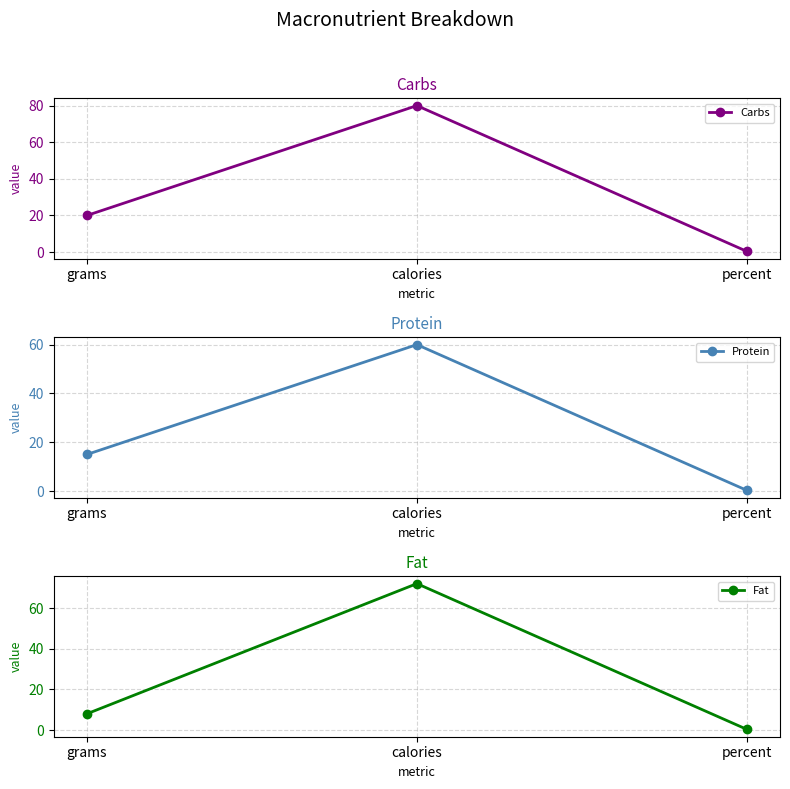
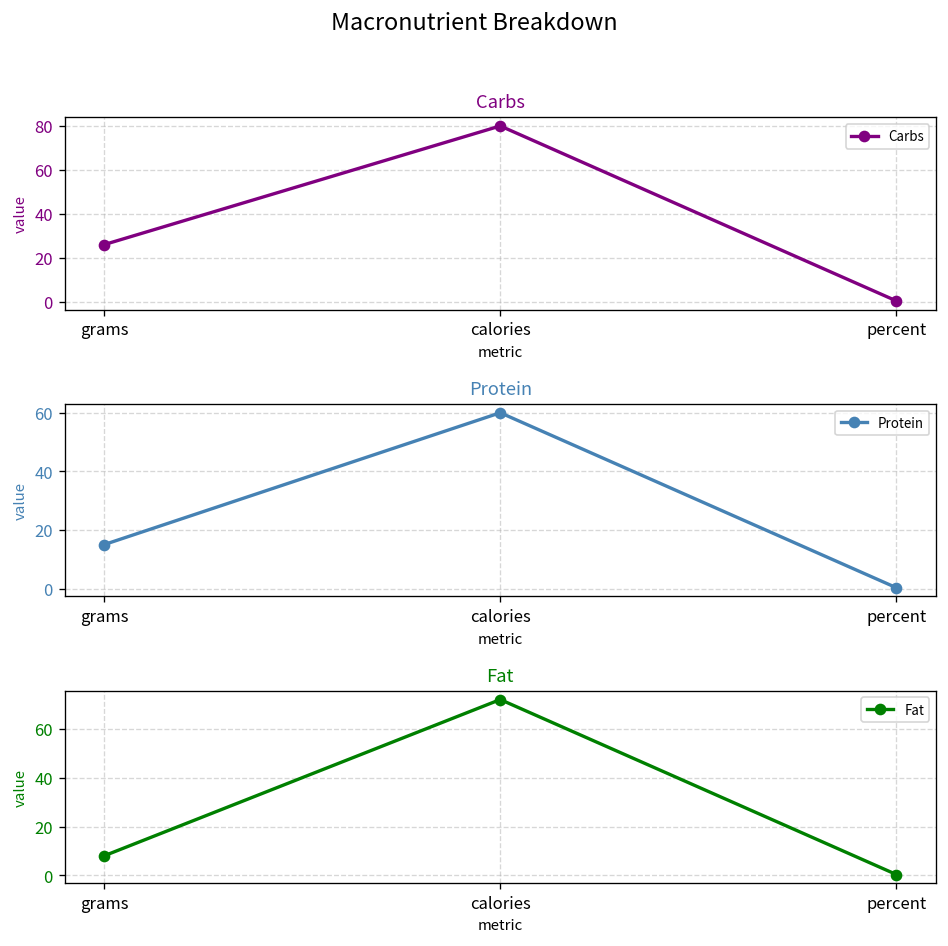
Carbs, grams: 20 -> 26
